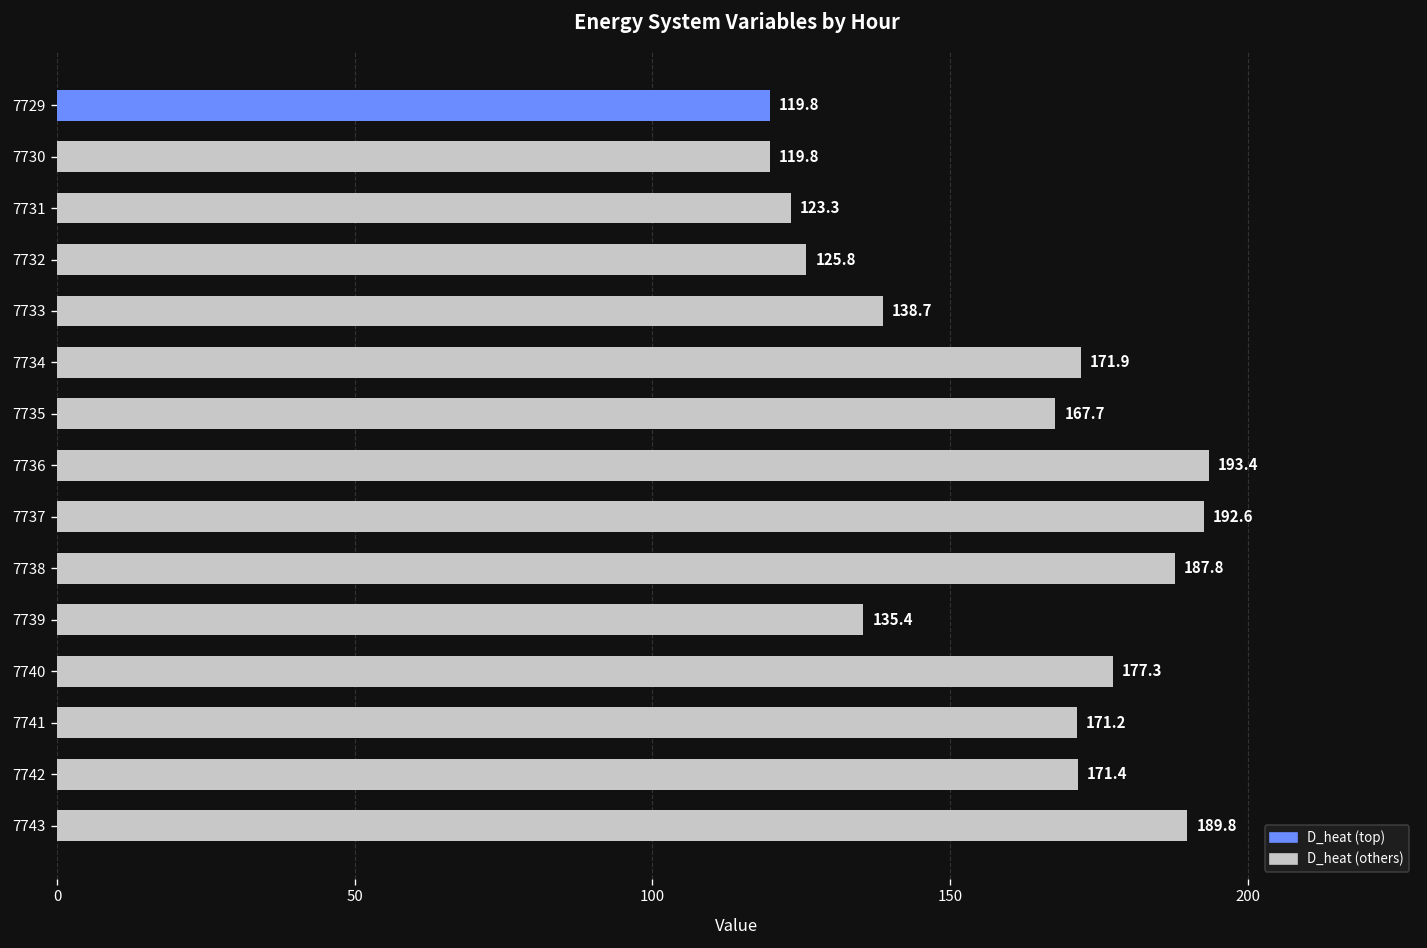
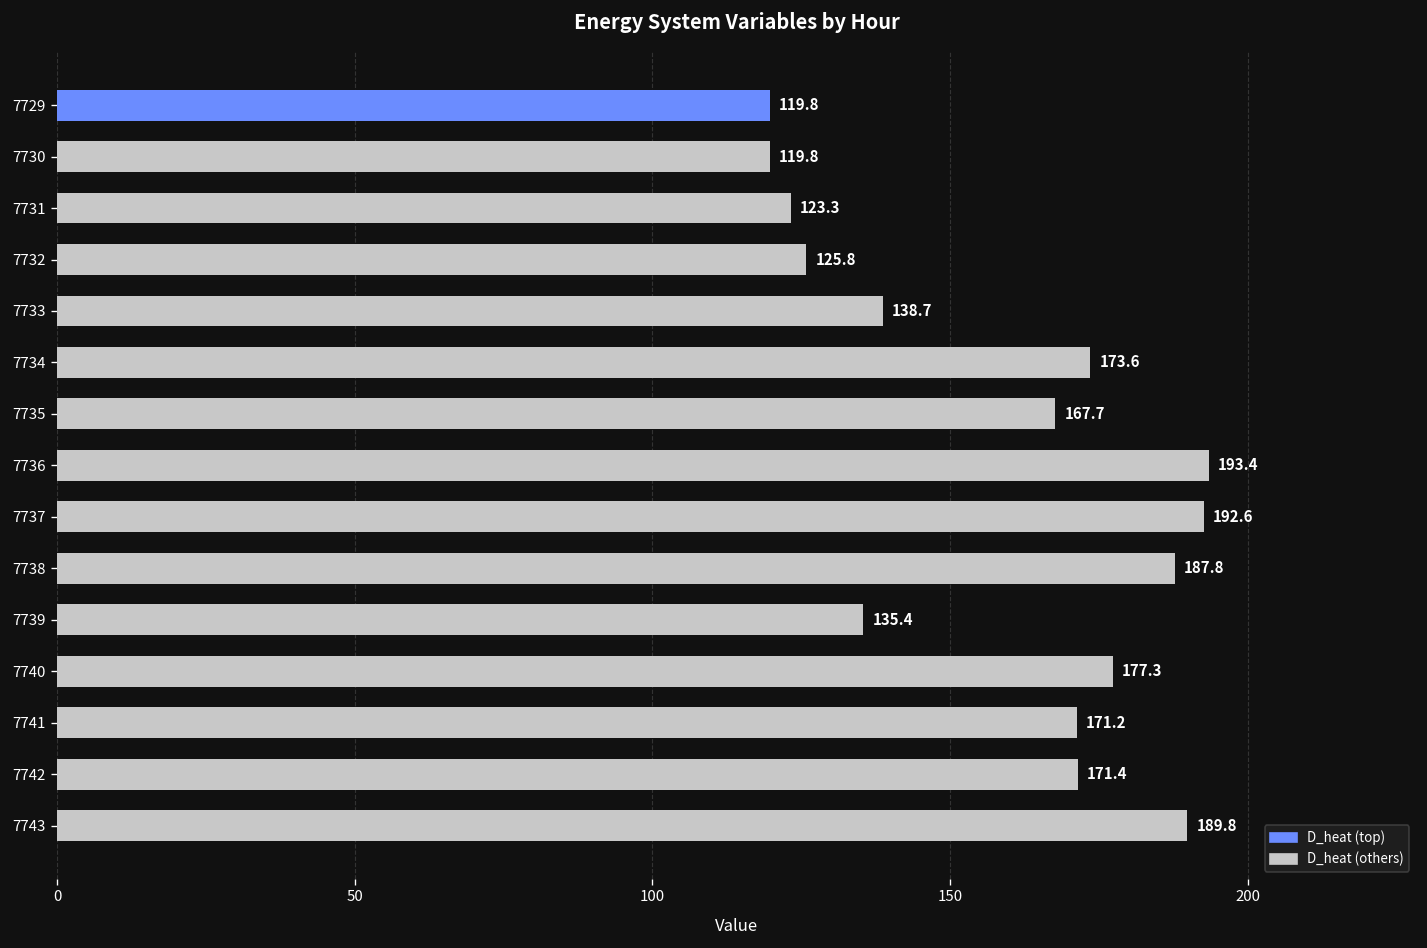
7734: 171.9 -> 173.6
